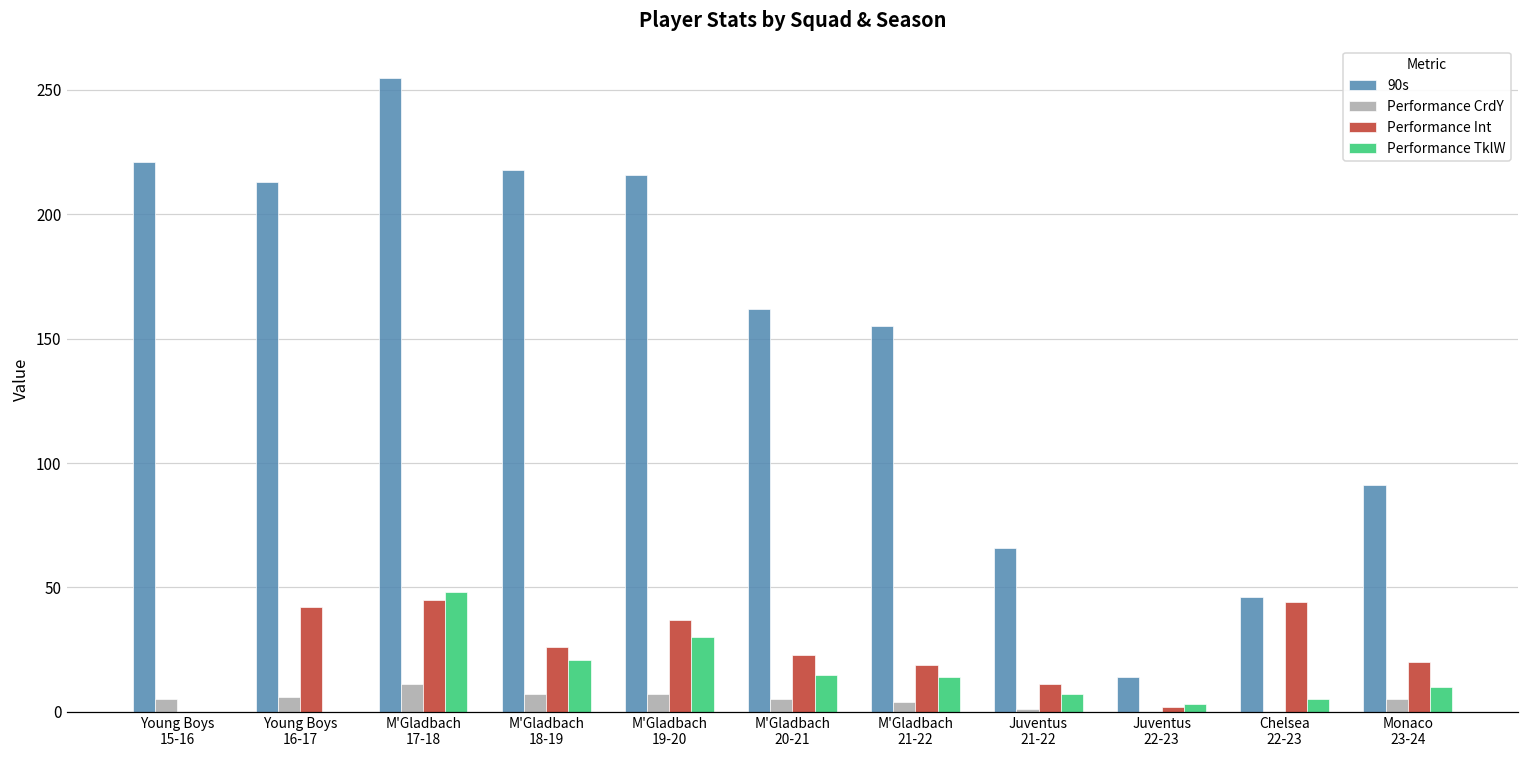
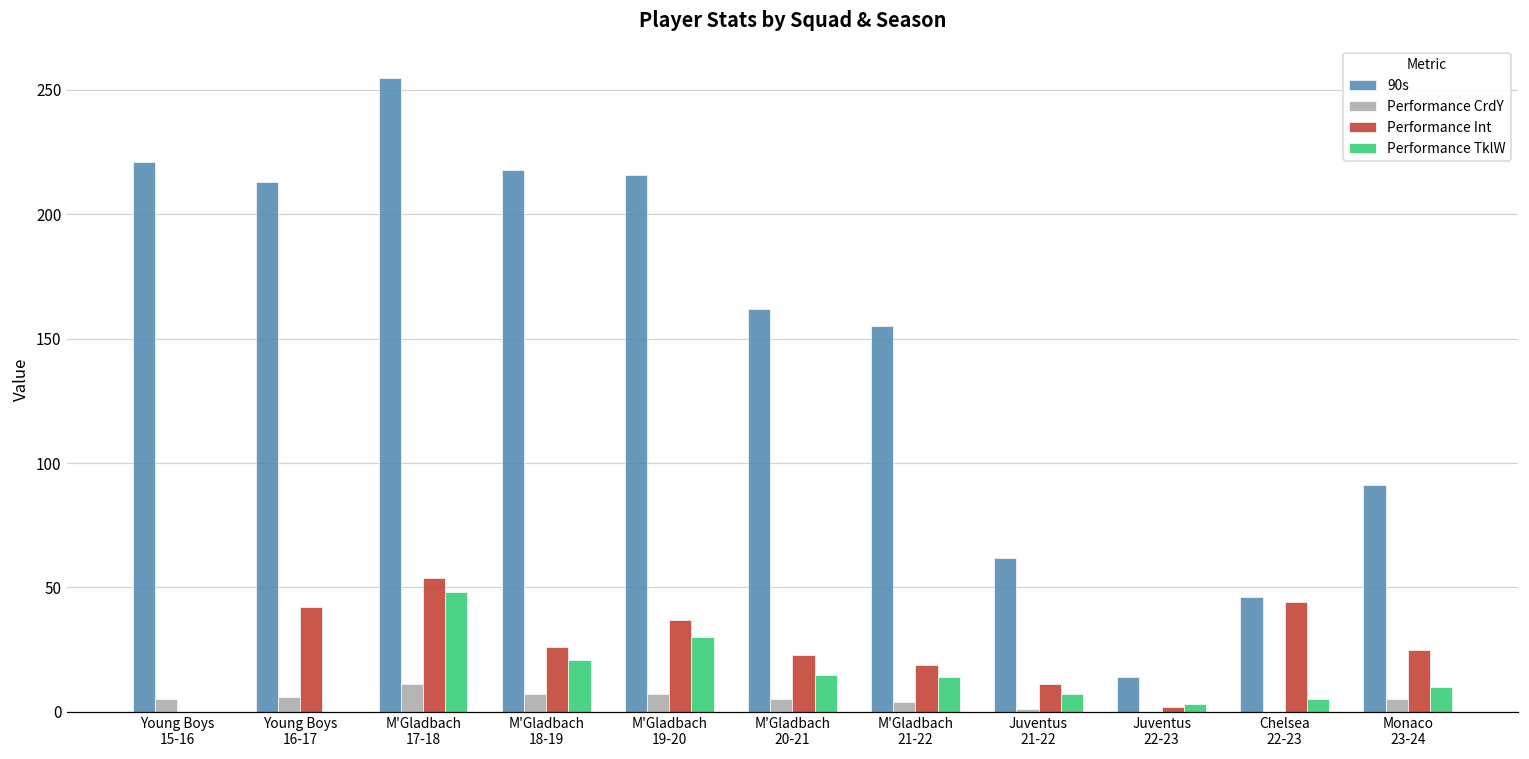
Performance Int, M'Gladbach 17-18: 45 -> 54
90s, Juventus 21-22: 66 -> 62
Performance Int, Monaco 23-24: 20 -> 25
